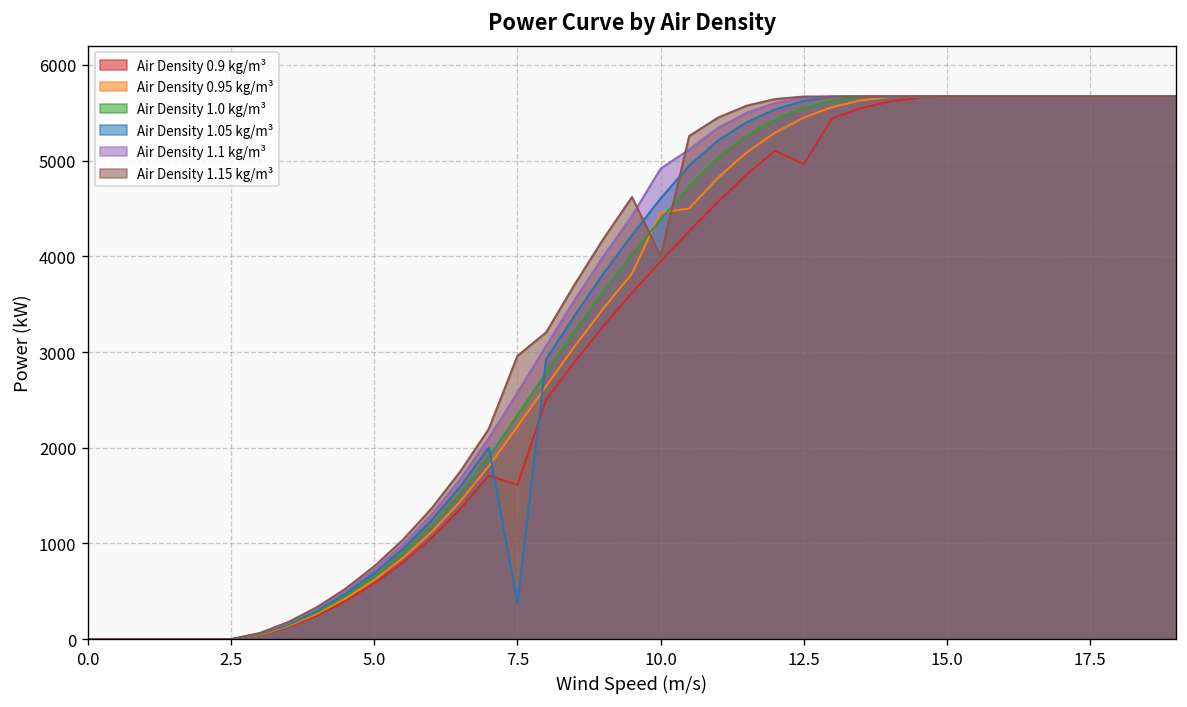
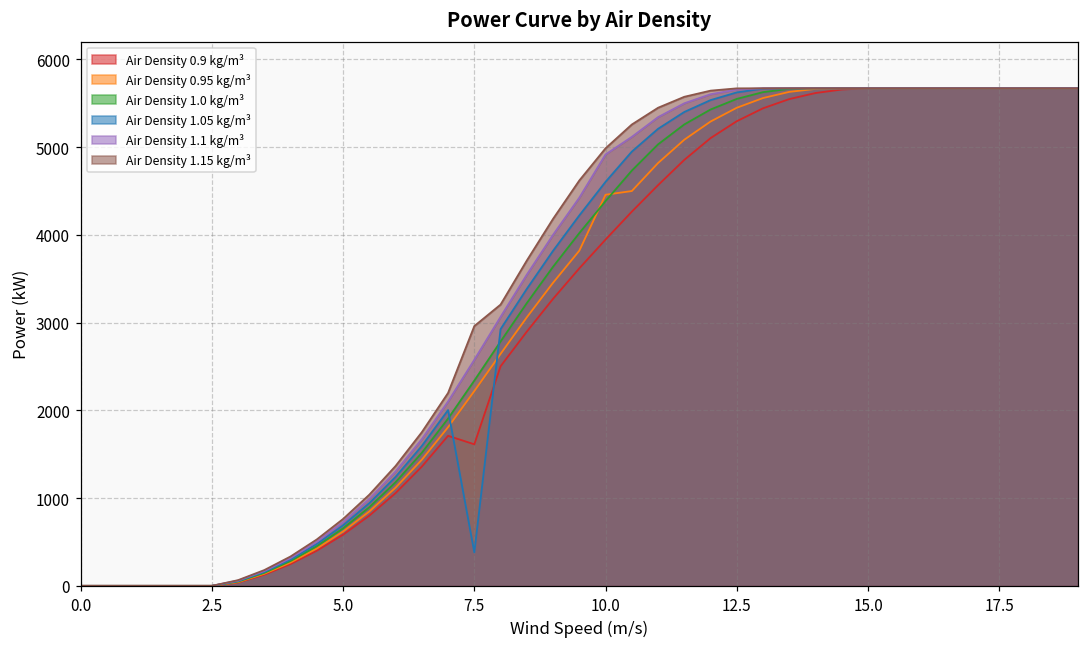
Air Density 1.15 kg/m³, 10.0: 4000 -> 5000
Air Density 0.9 kg/m³, 12.5: 5000 -> 5300
